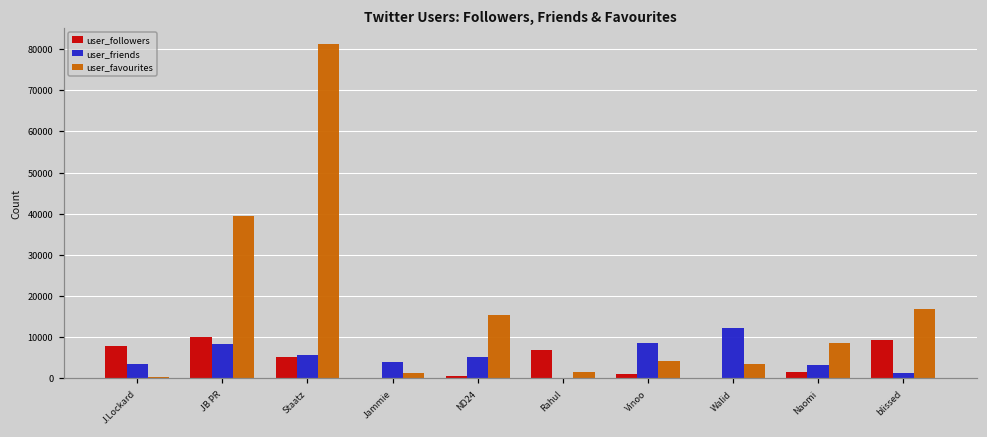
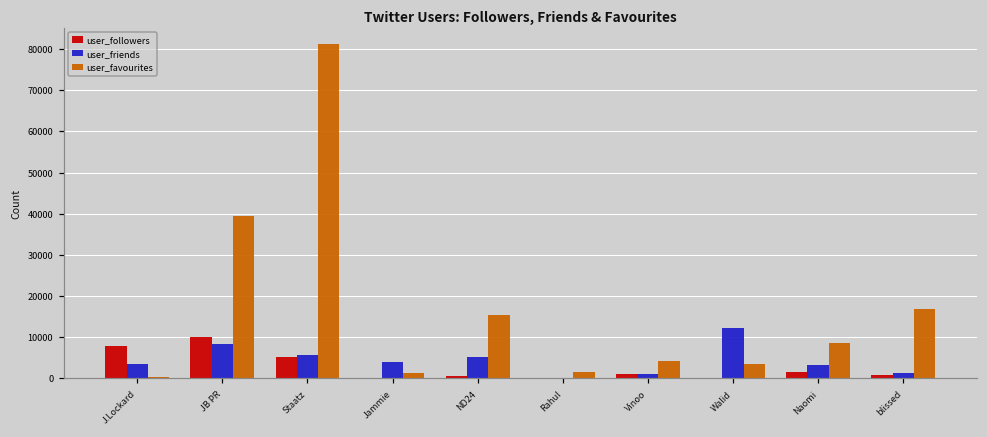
user_followers, Rahul: 7000 -> 0
user_friends, Vinoo: 9000 -> 1000
user_followers, blissed: 9000 -> 1000
